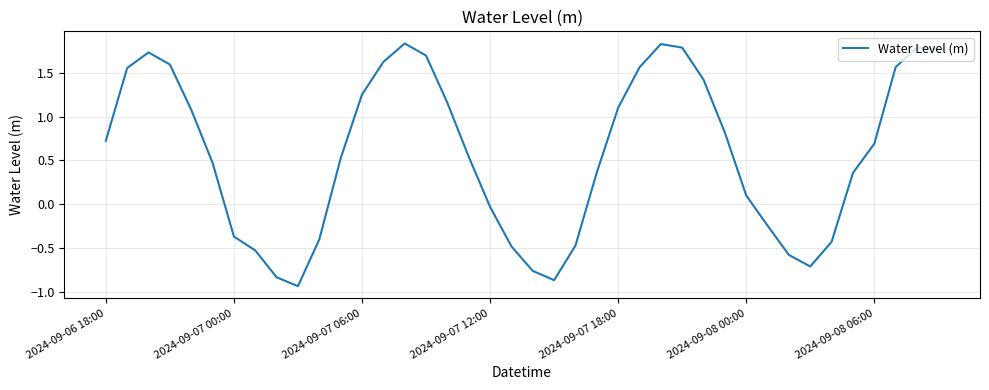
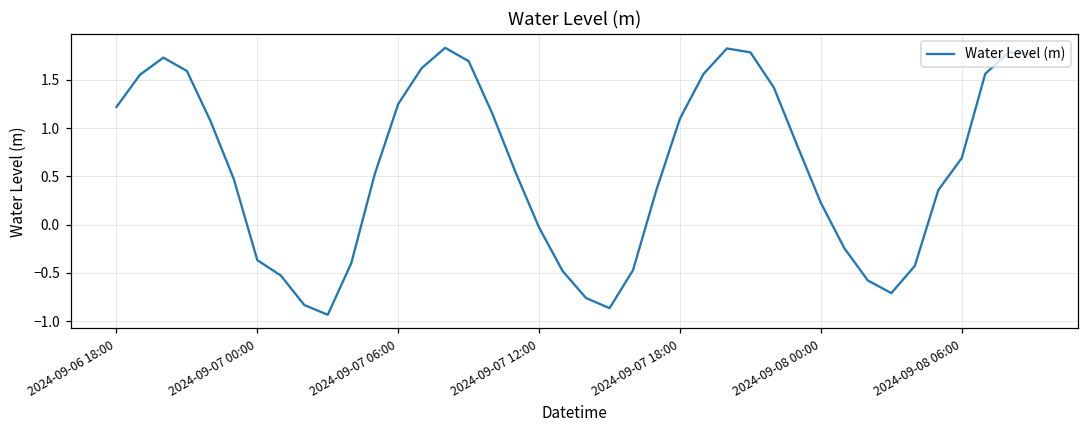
2024-09-06 18:00: 0.7 -> 1.2
2024-09-08 00:00: 0.1 -> 0.2
